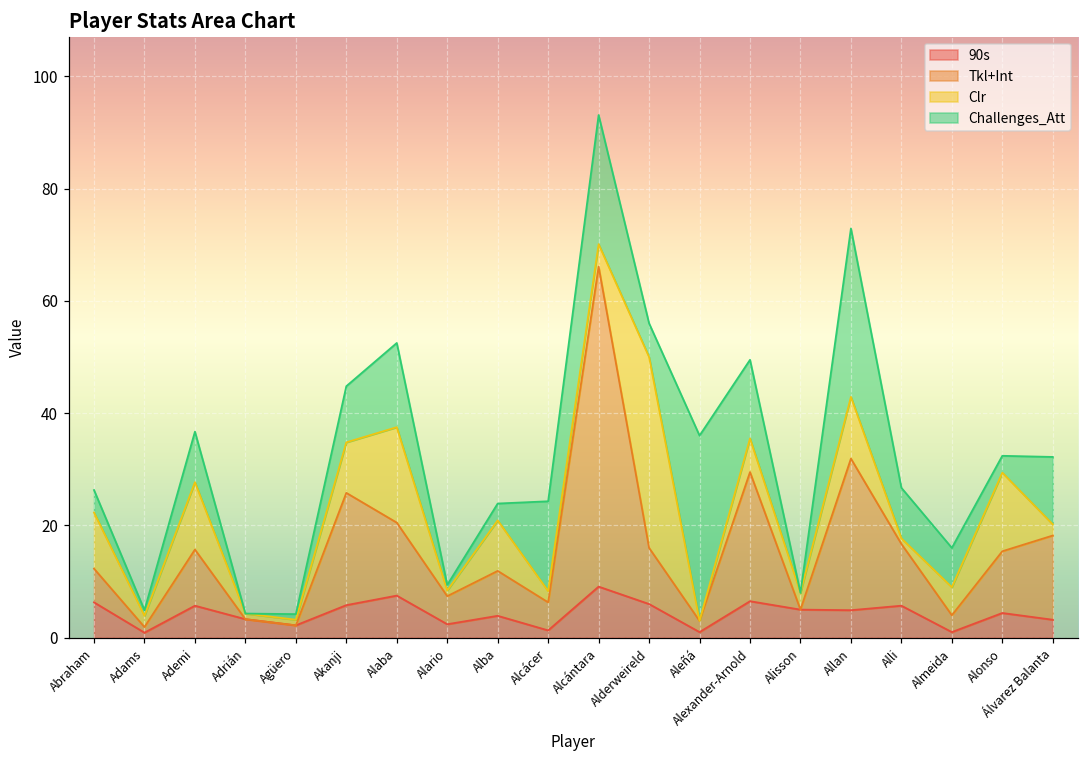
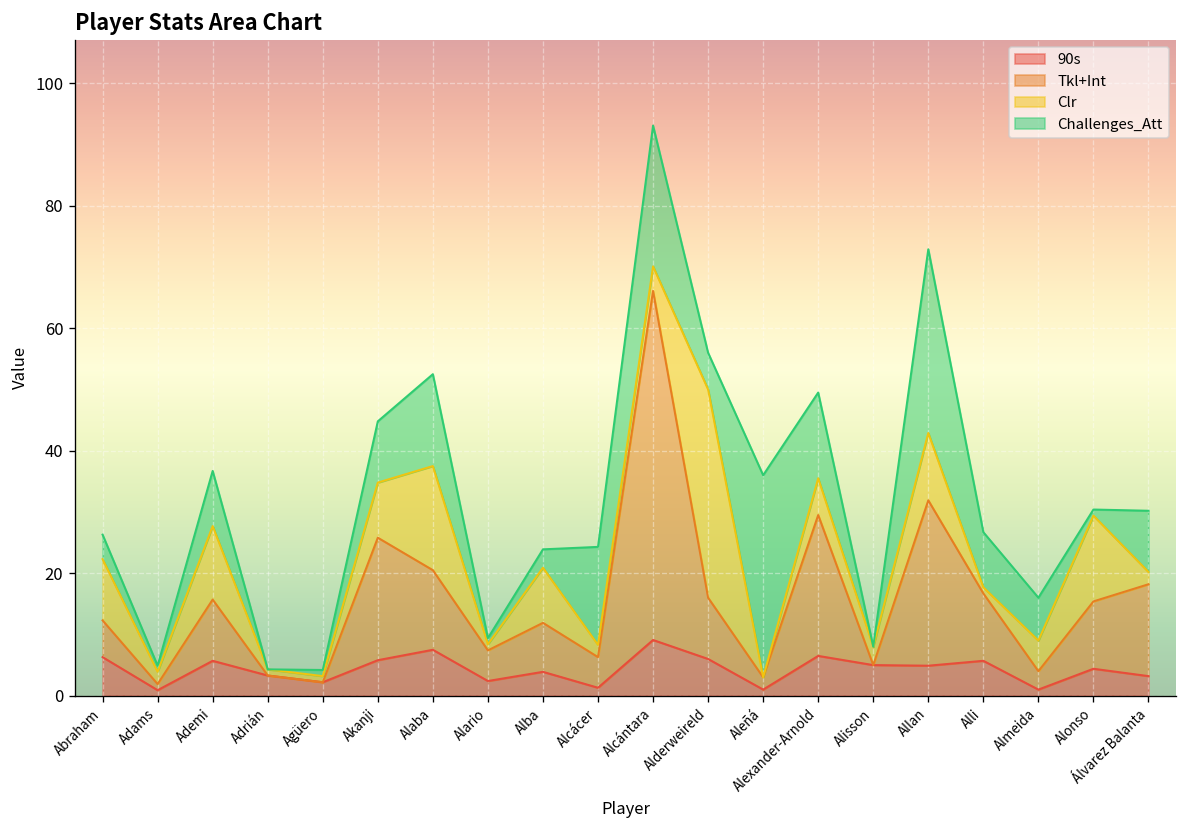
Challenges_Att, Alonso: 3 -> 1
Challenges_Att, Álvarez Balanta: 12 -> 10
